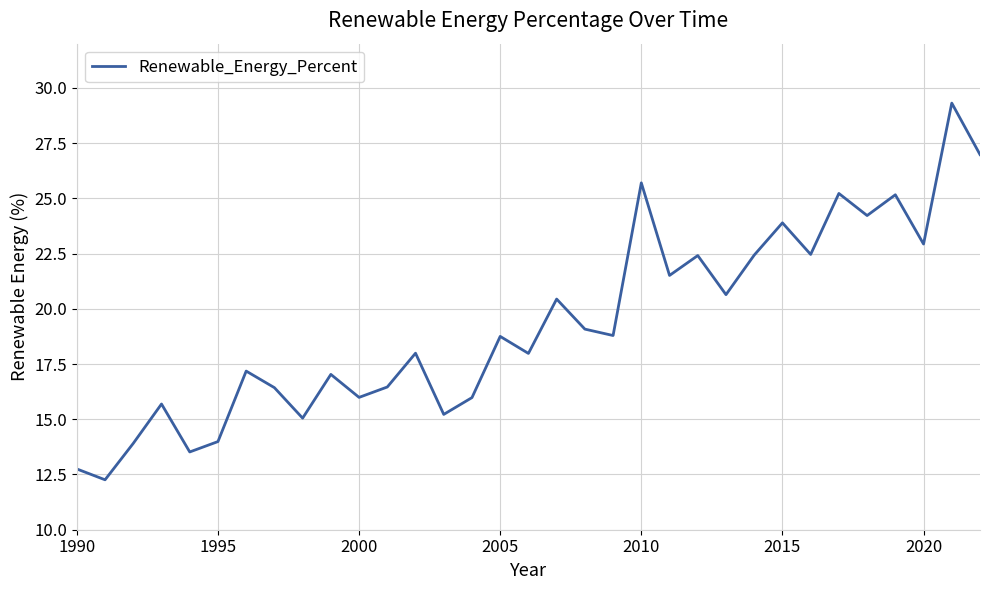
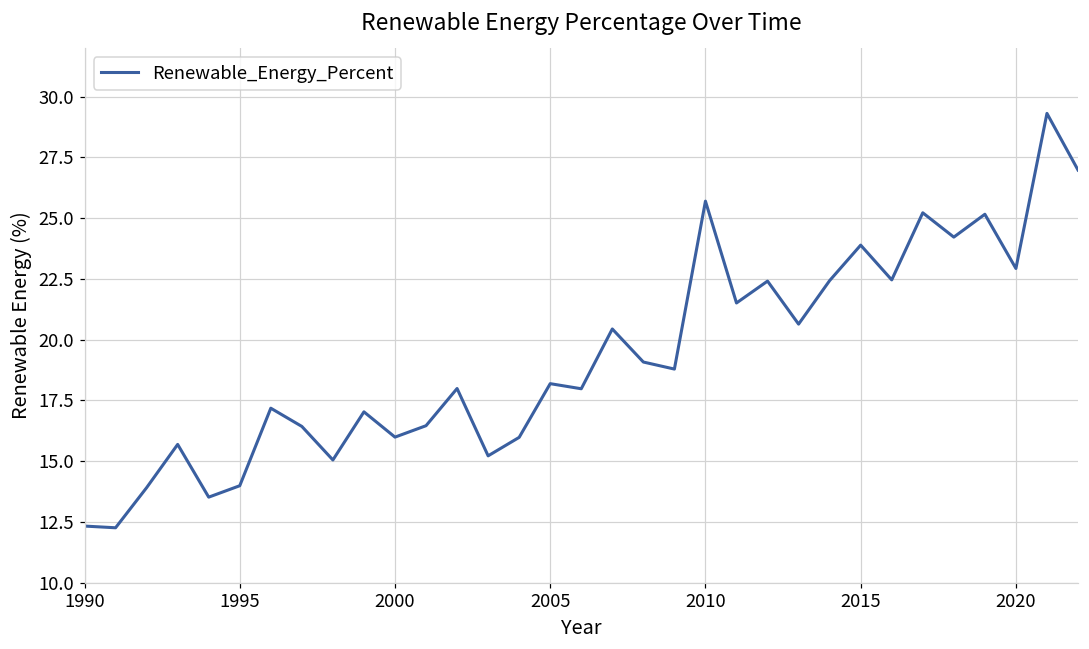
1990: 12.8 -> 12.3
2005: 18.8 -> 18.2
